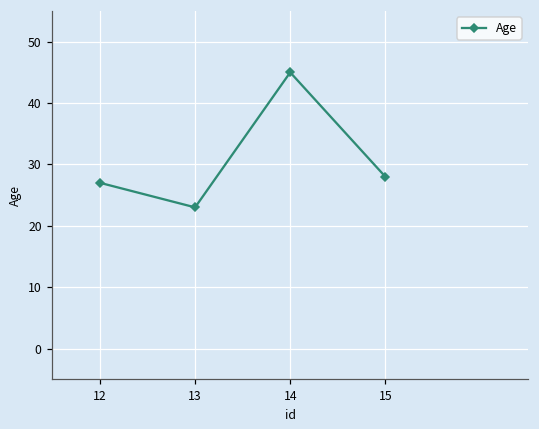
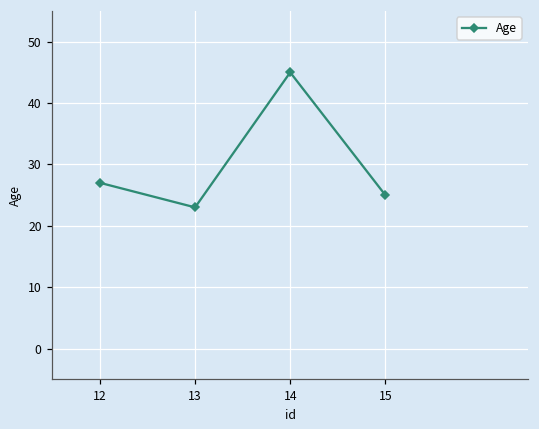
15: 28 -> 25
